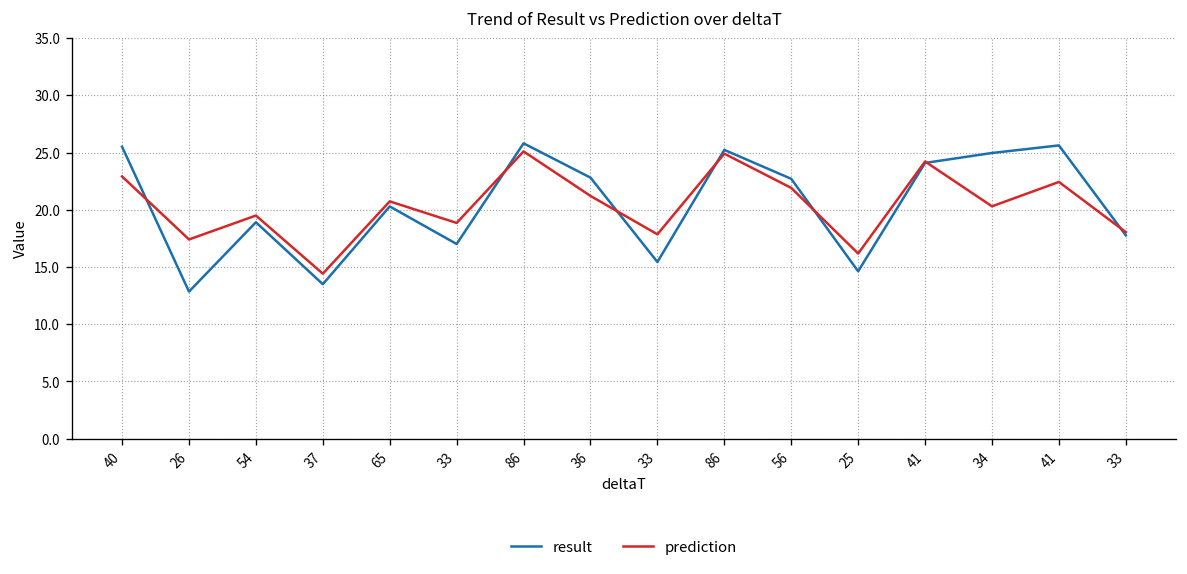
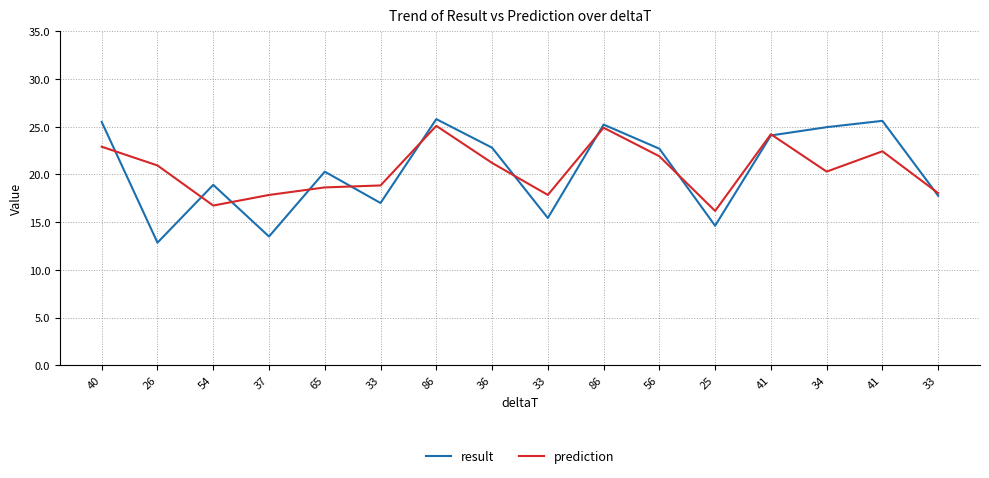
prediction, 26: 17 -> 21
prediction, 54: 19 -> 17
prediction, 37: 14 -> 18
prediction, 65: 21 -> 19
